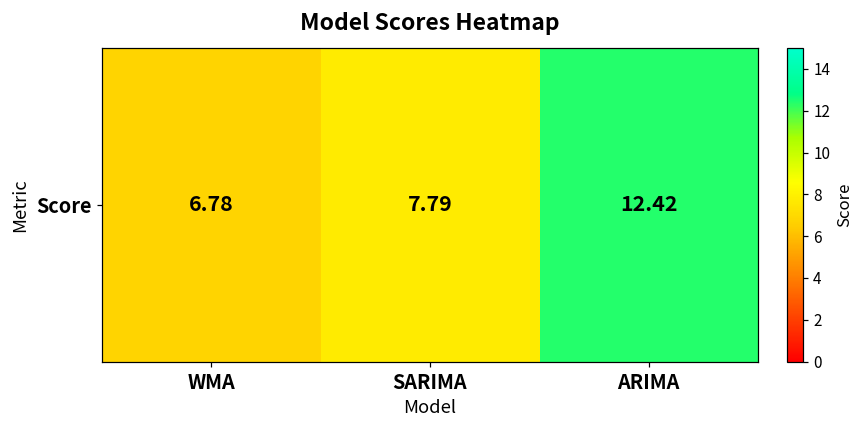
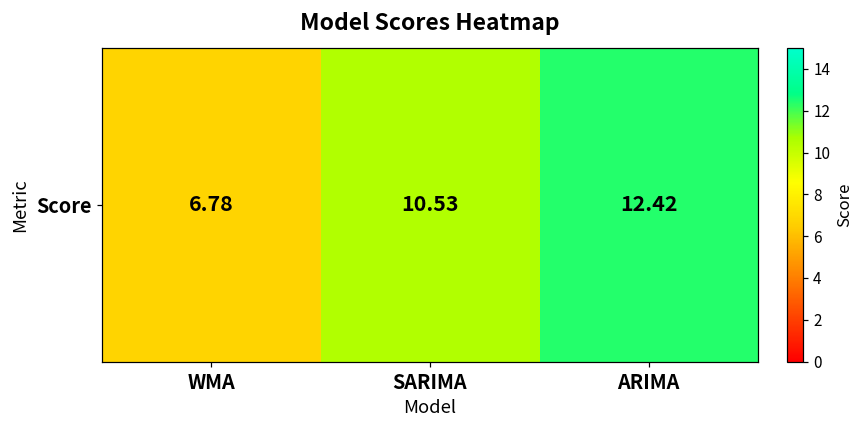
Score, SARIMA: 7.79 -> 10.53
